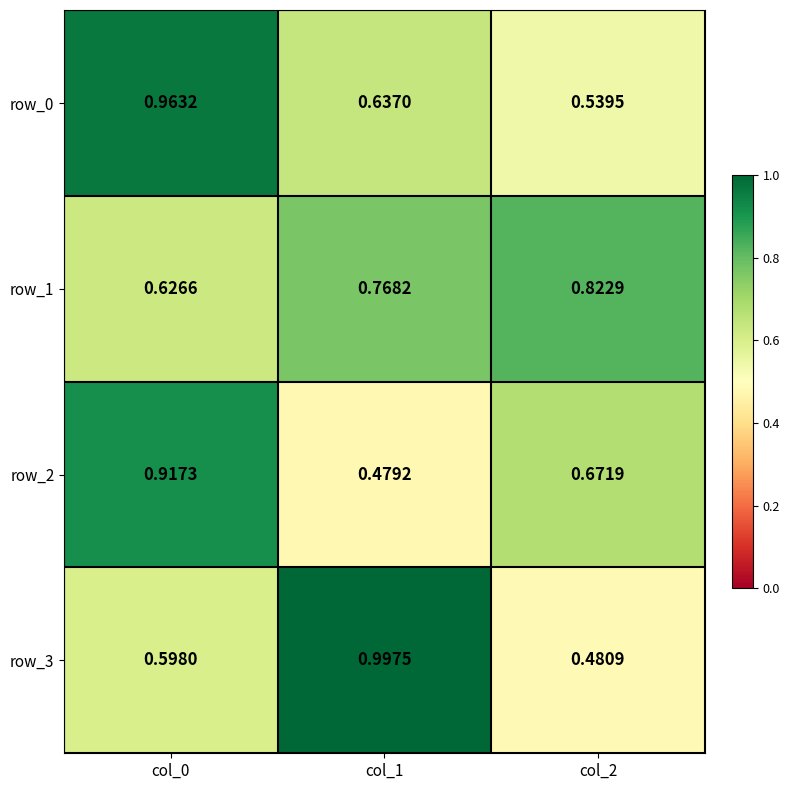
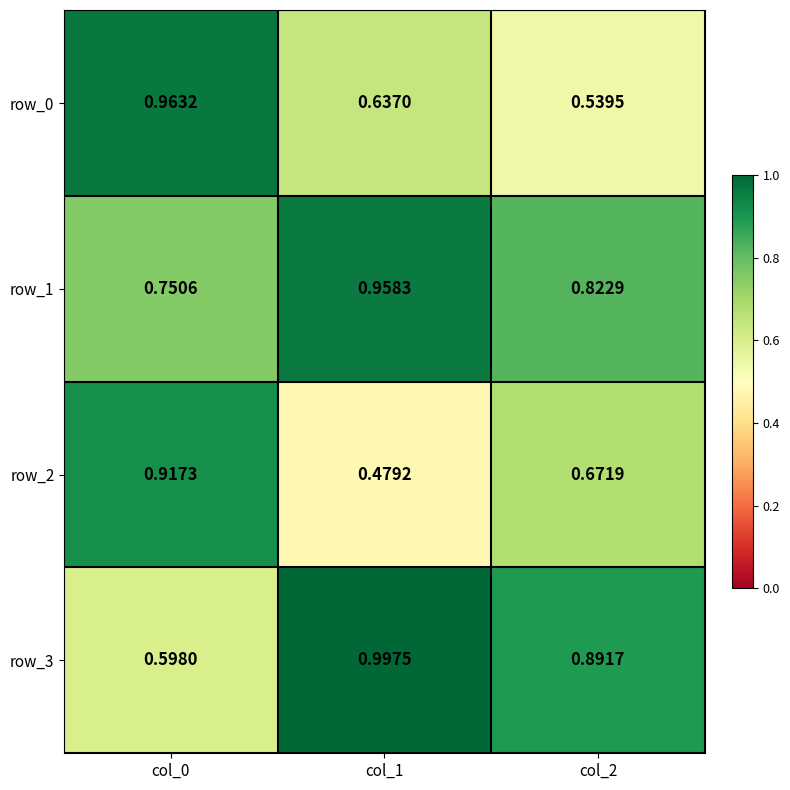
row_1, col_0: 0.6266 -> 0.7506
row_1, col_1: 0.7682 -> 0.9583
row_3, col_2: 0.4809 -> 0.8917
